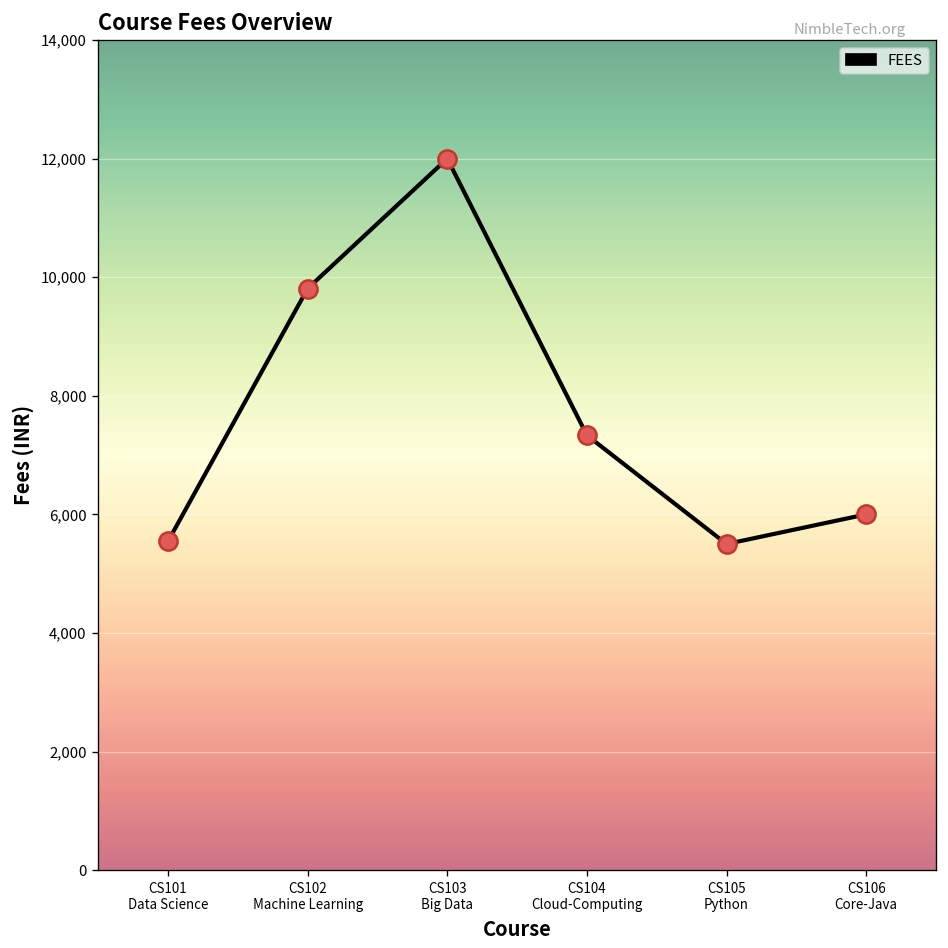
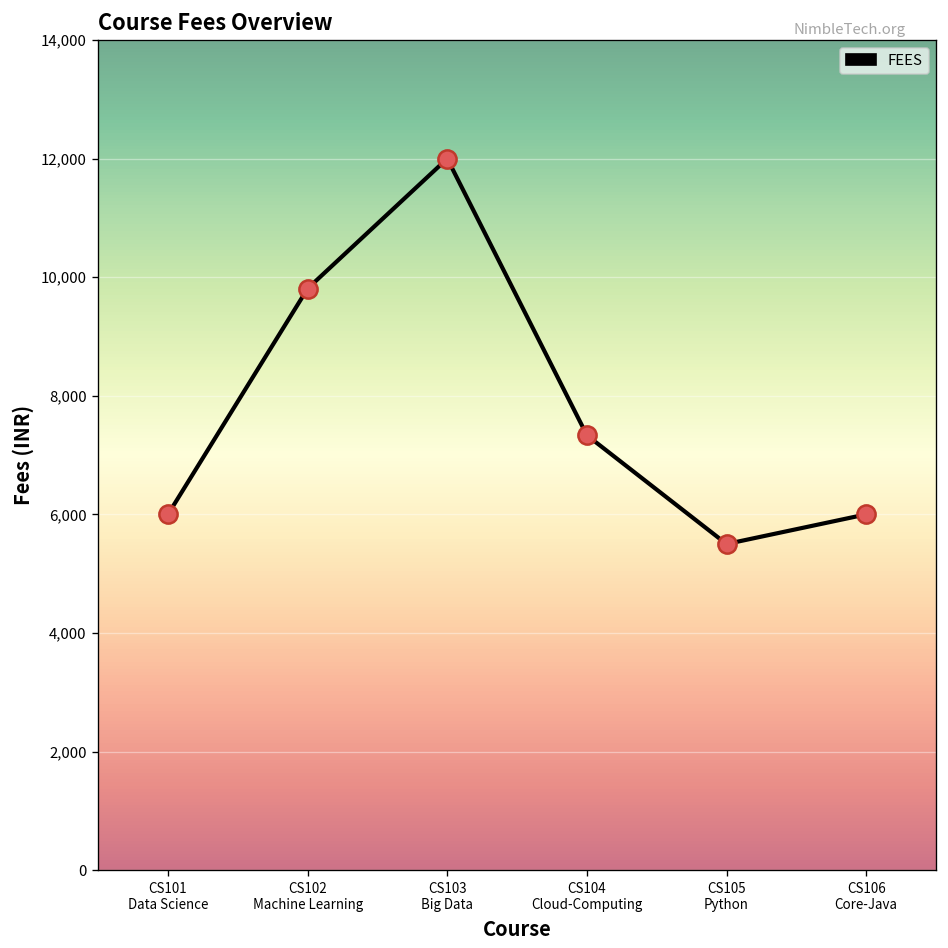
CS101 Data Science: 5,500 -> 6,000
